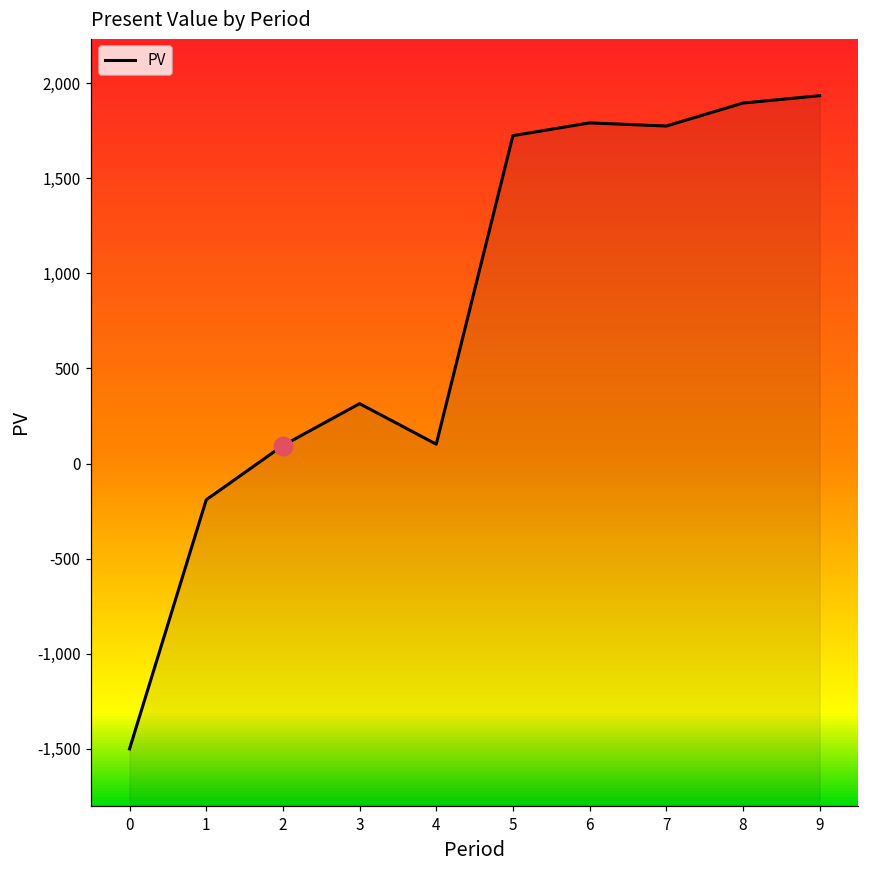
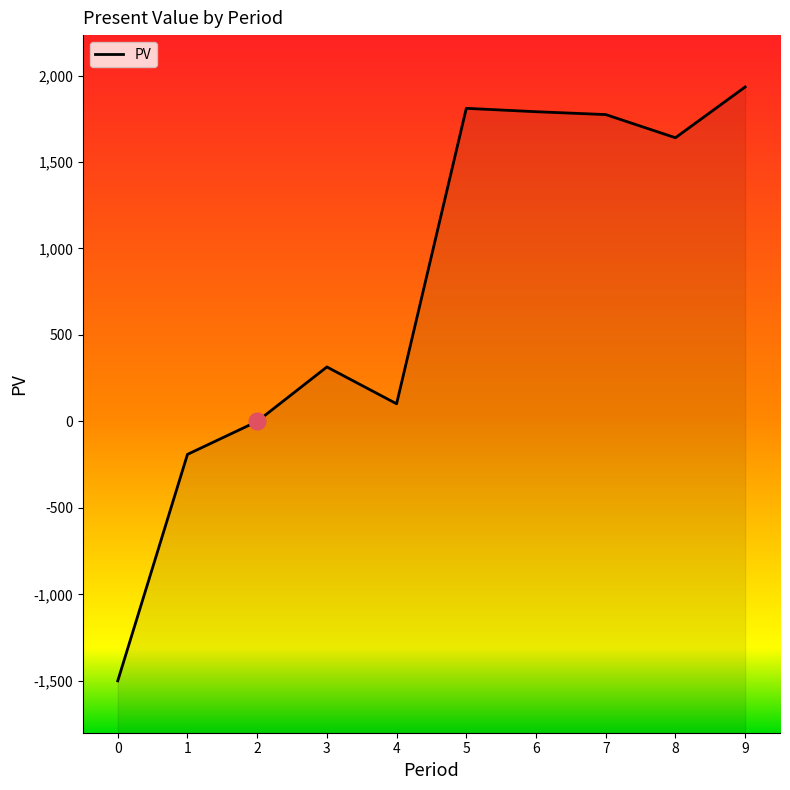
PV, 2: 100 -> 0
PV, 5: 1,720 -> 1,810
PV, 8: 1,900 -> 1,640
